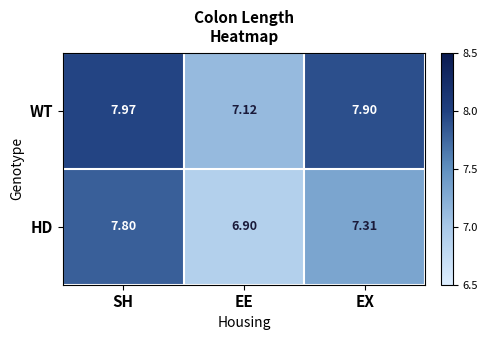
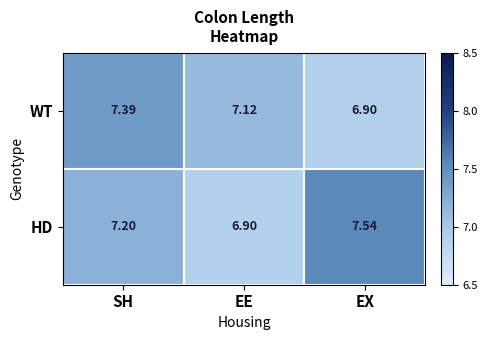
WT, SH: 7.97 -> 7.39
WT, EX: 7.90 -> 6.90
HD, SH: 7.80 -> 7.20
HD, EX: 7.31 -> 7.54
